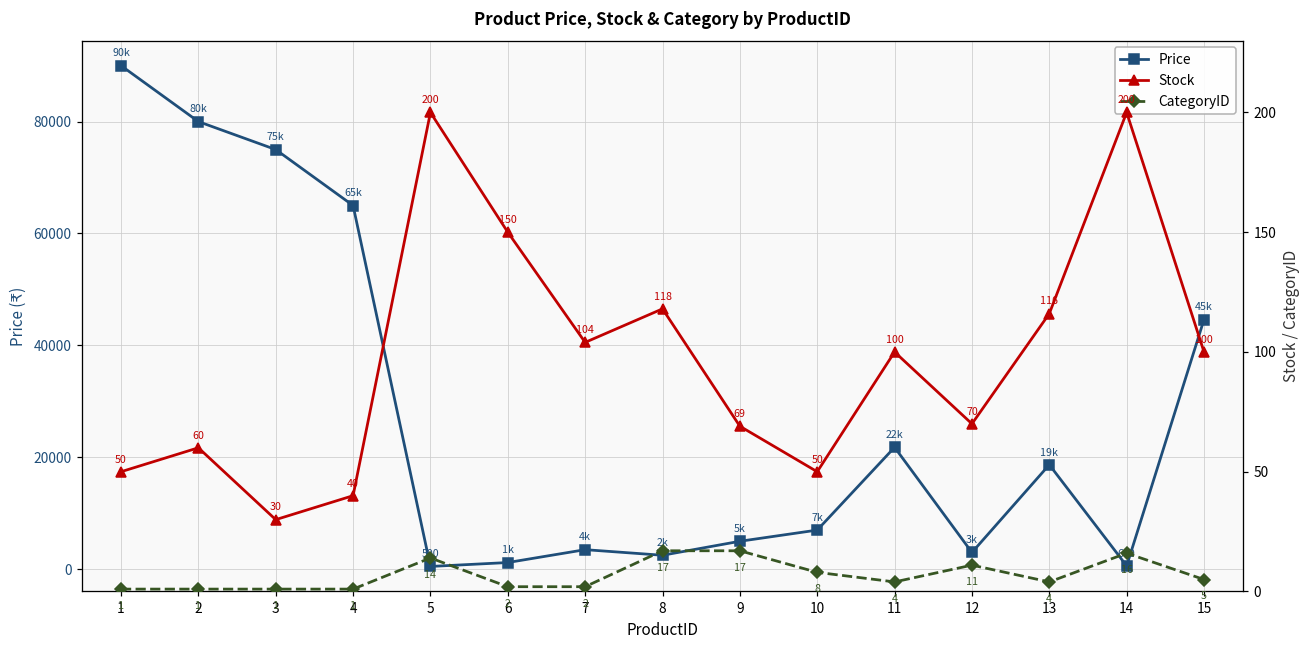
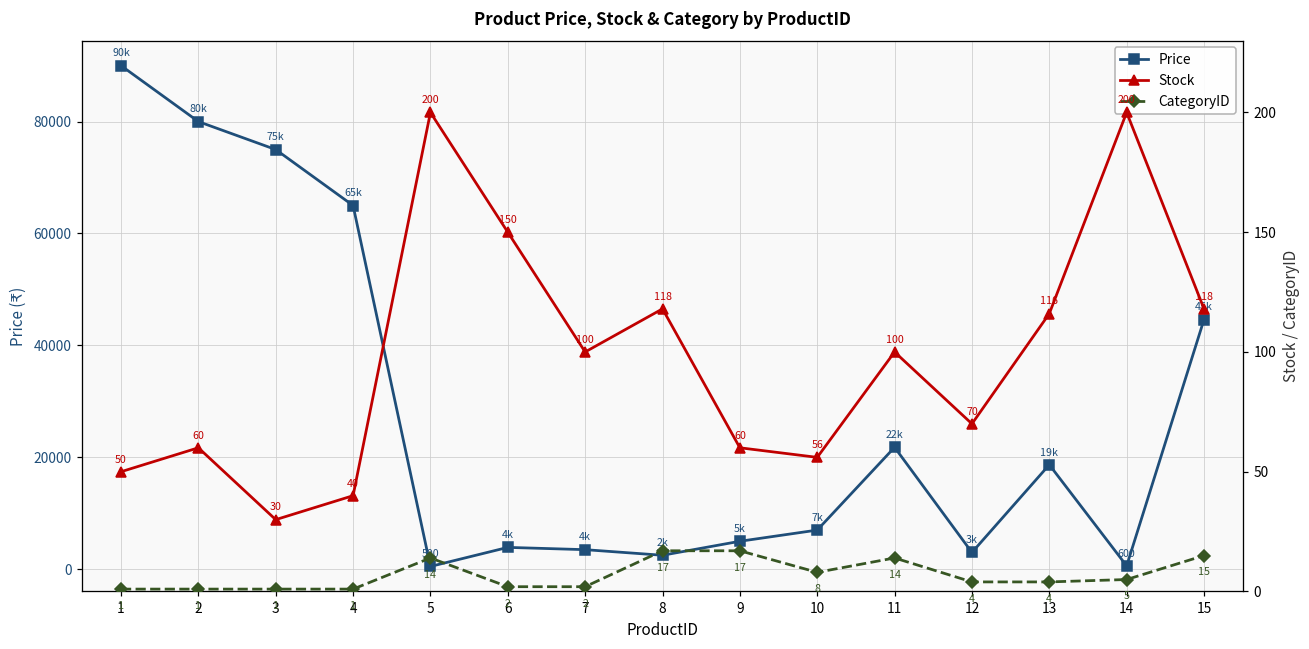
Price, 6: 1k -> 4k
Stock, 7: 104 -> 100
Stock, 9: 69 -> 60
Stock, 10: 50 -> 56
CategoryID, 11: 4 -> 14
CategoryID, 12: 11 -> 4
CategoryID, 14: 16 -> 5
Stock, 15: 100 -> 118
CategoryID, 15: 5 -> 15
